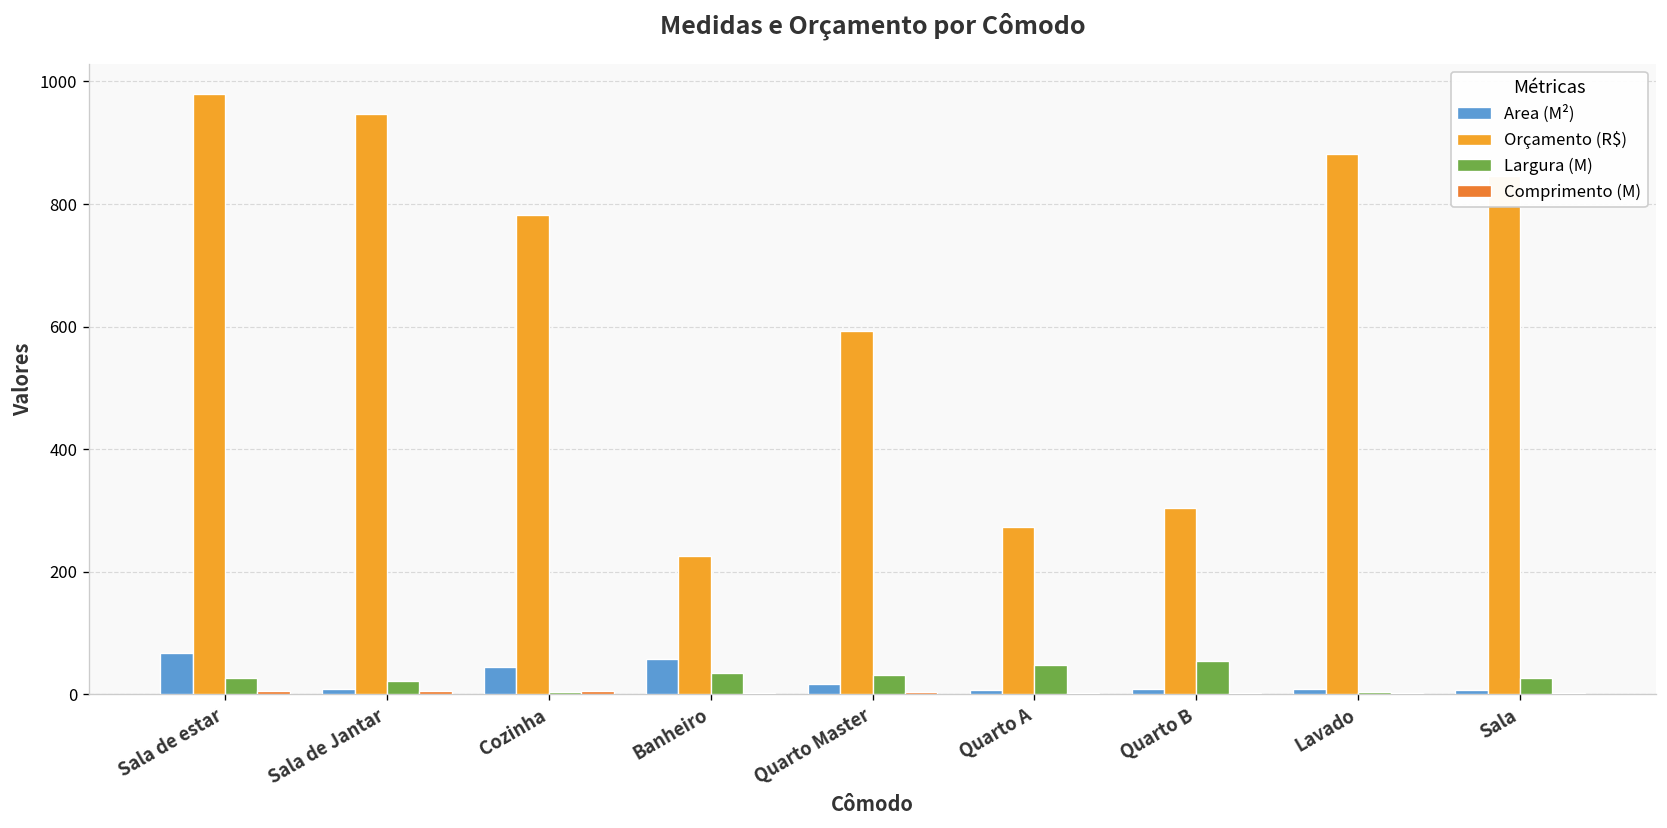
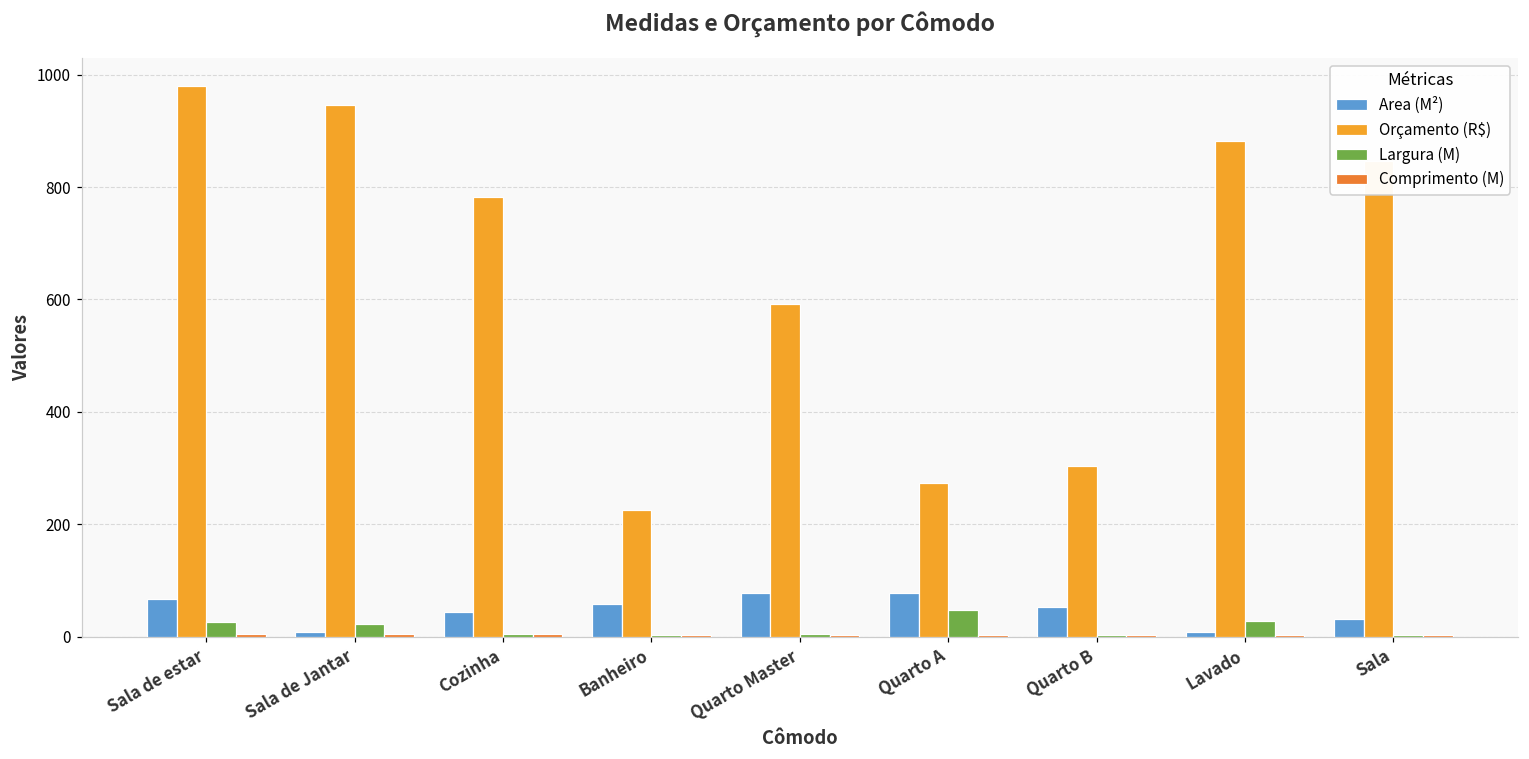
Largura (M), Banheiro: 30 -> 0
Area (M²), Quarto Master: 20 -> 80
Largura (M), Quarto Master: 30 -> 0
Area (M²), Quarto A: 10 -> 80
Area (M²), Quarto B: 10 -> 50
Largura (M), Quarto B: 50 -> 0
Largura (M), Lavado: 0 -> 30
Area (M²), Sala: 10 -> 30
Largura (M), Sala: 30 -> 0
